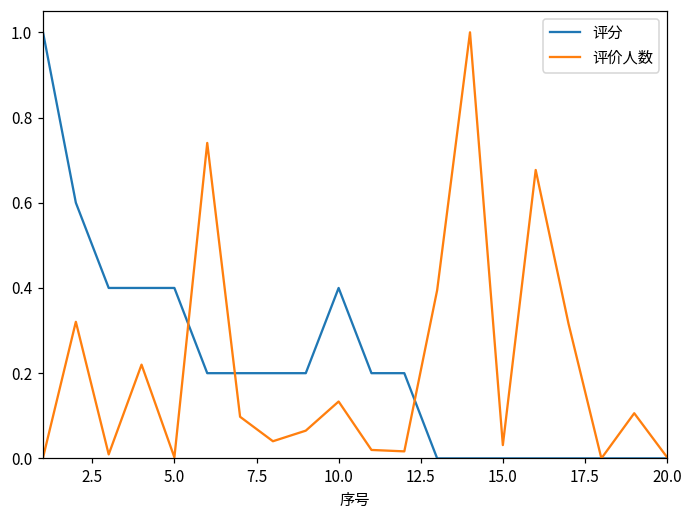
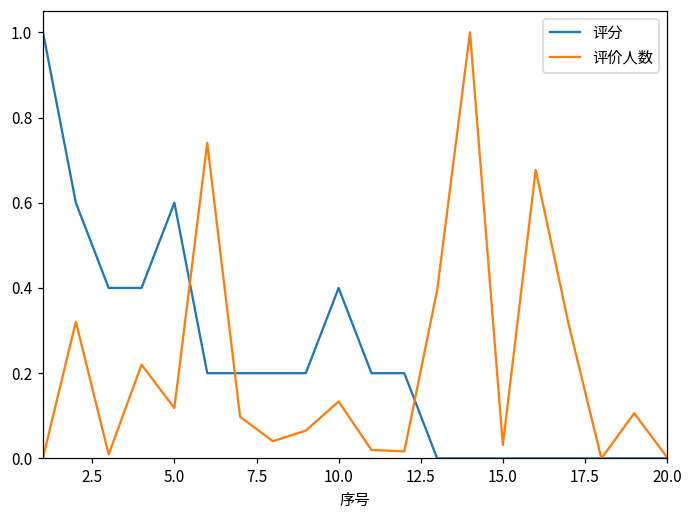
评分, 5.0: 0.40 -> 0.60
评价人数, 5.0: 0.00 -> 0.12
